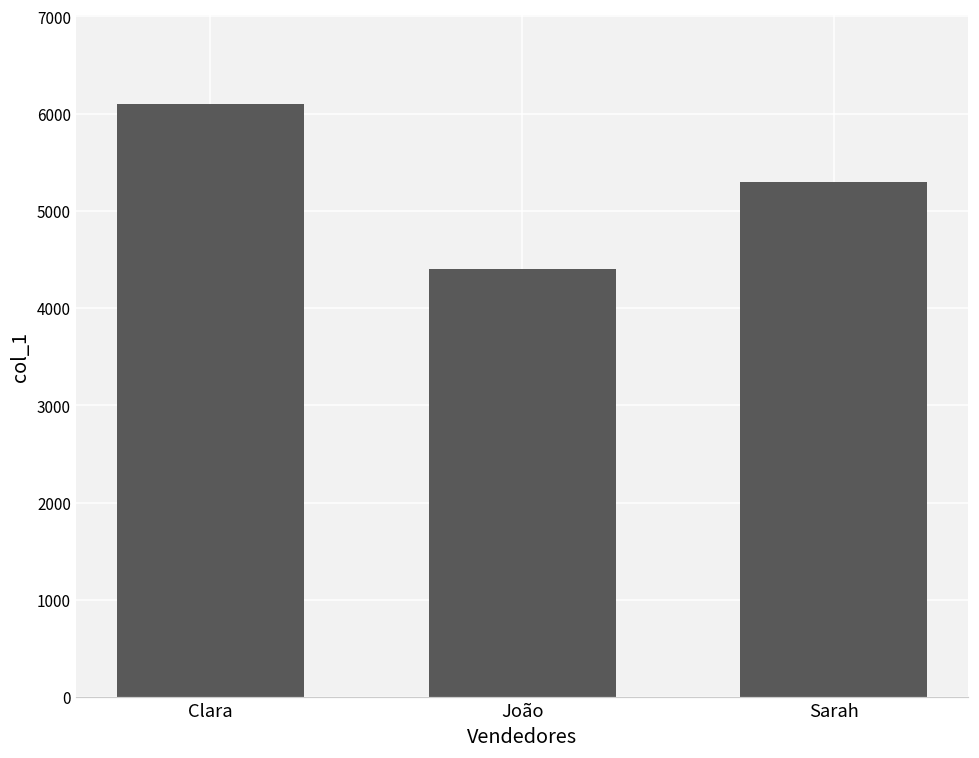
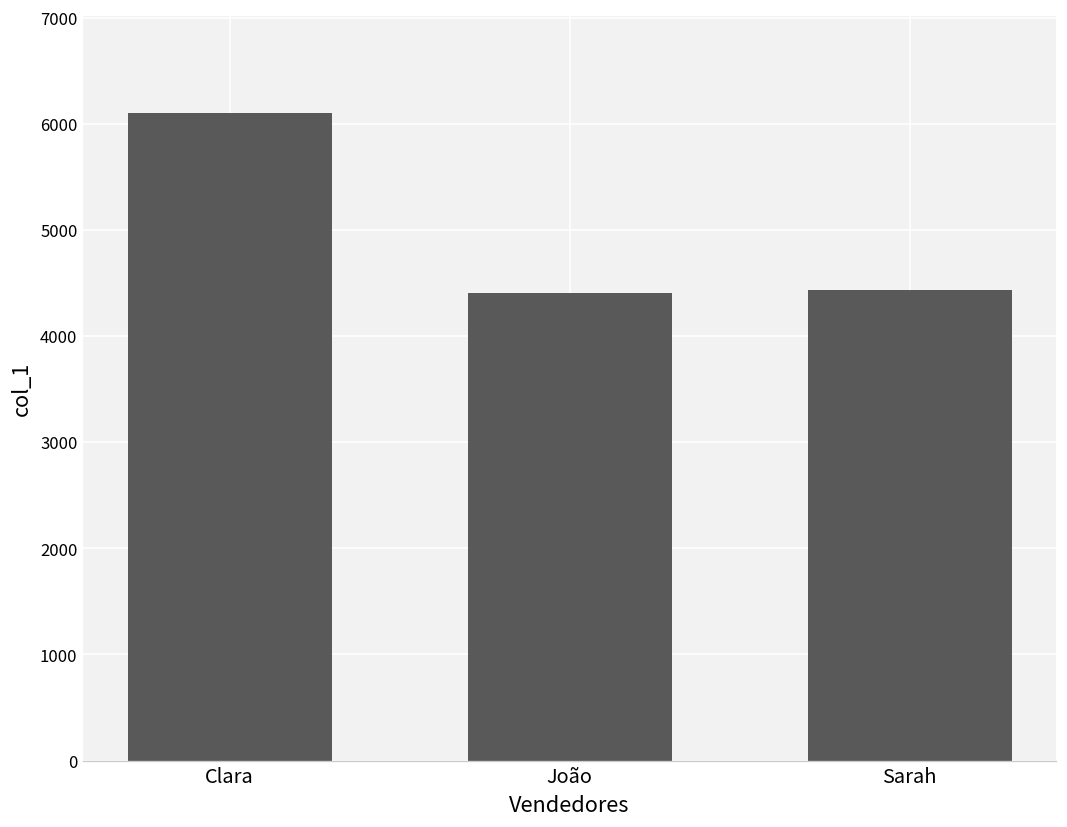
Sarah: 5300 -> 4400
